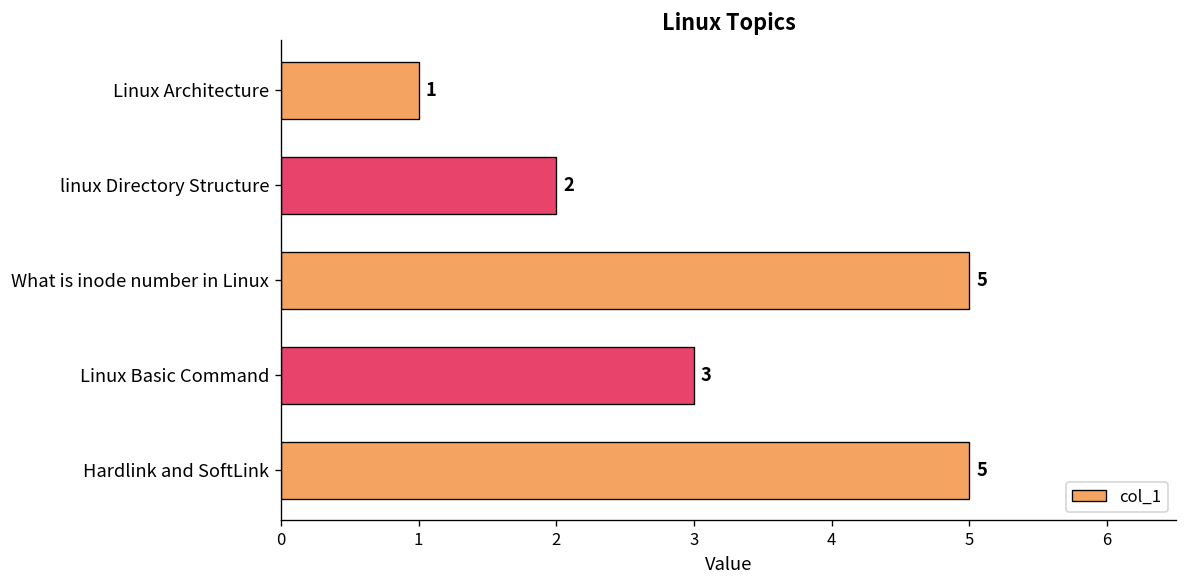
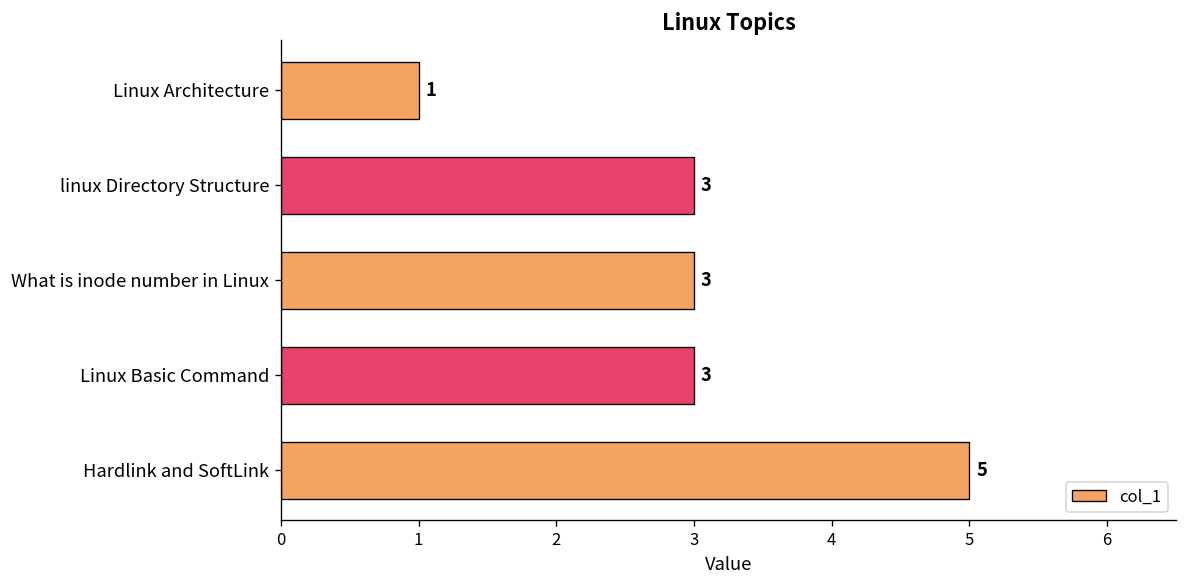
linux Directory Structure: 2 -> 3
What is inode number in Linux: 5 -> 3
